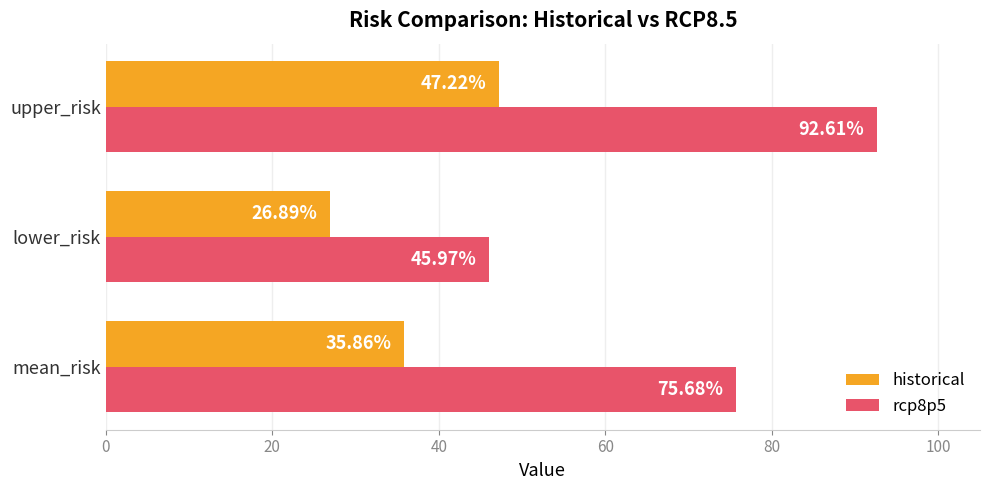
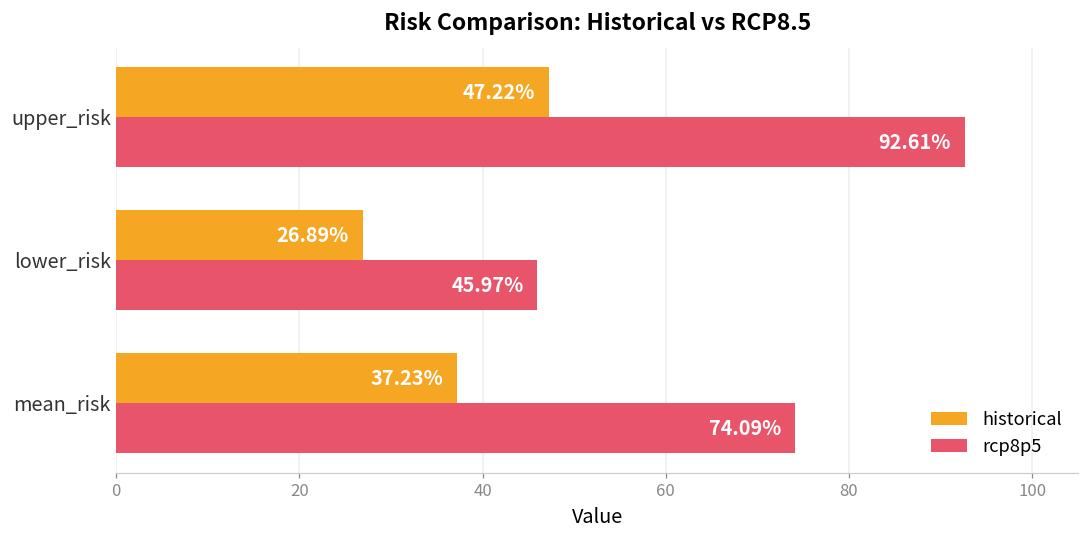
historical, mean_risk: 35.86% -> 37.23%
rcp8p5, mean_risk: 75.68% -> 74.09%
